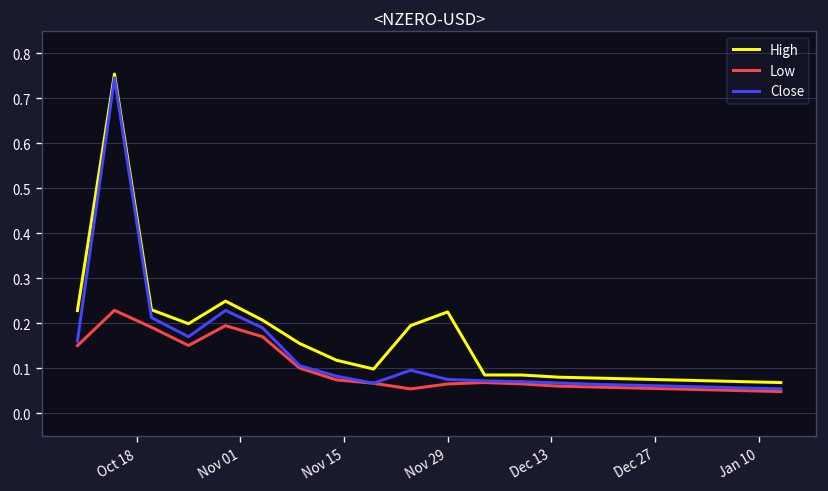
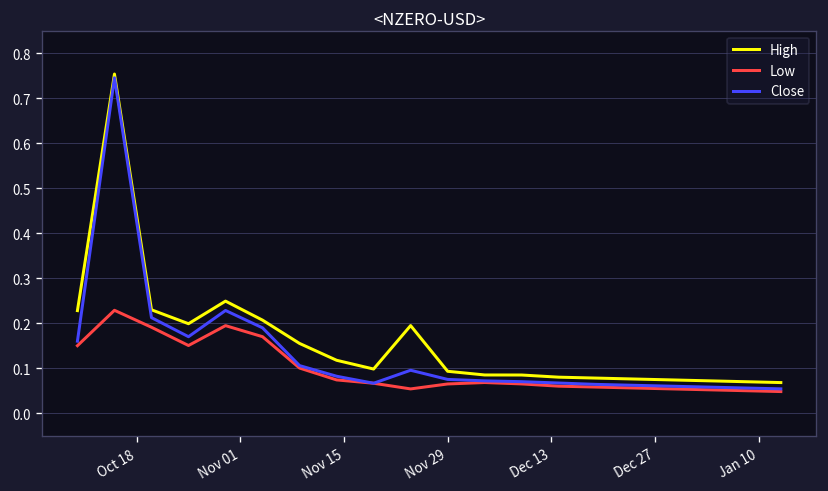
High, Nov 29: 0.23 -> 0.09
